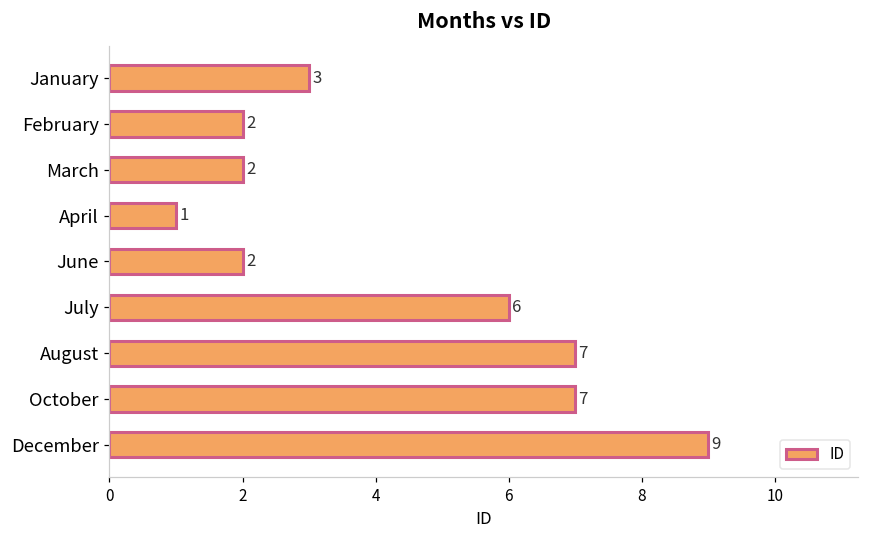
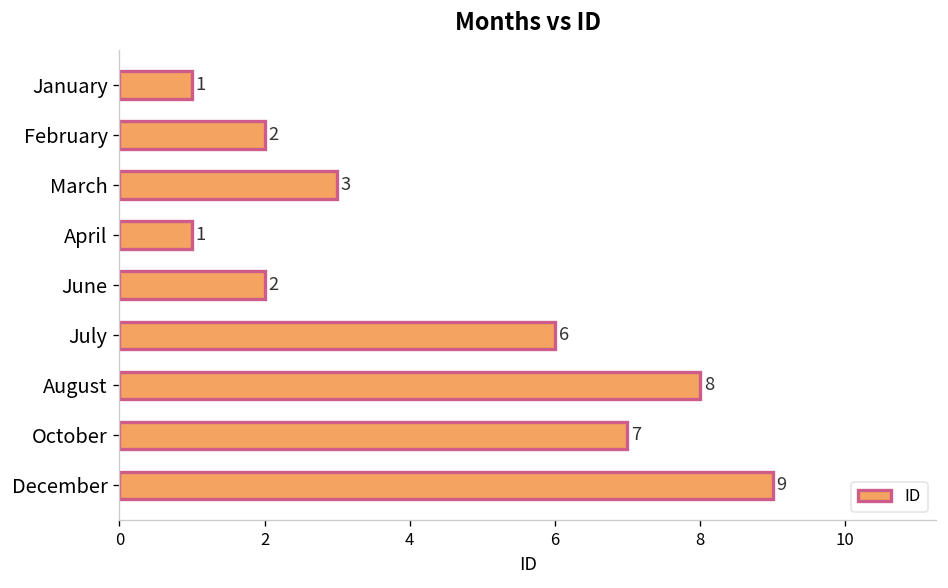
January: 3 -> 1
March: 2 -> 3
August: 7 -> 8
